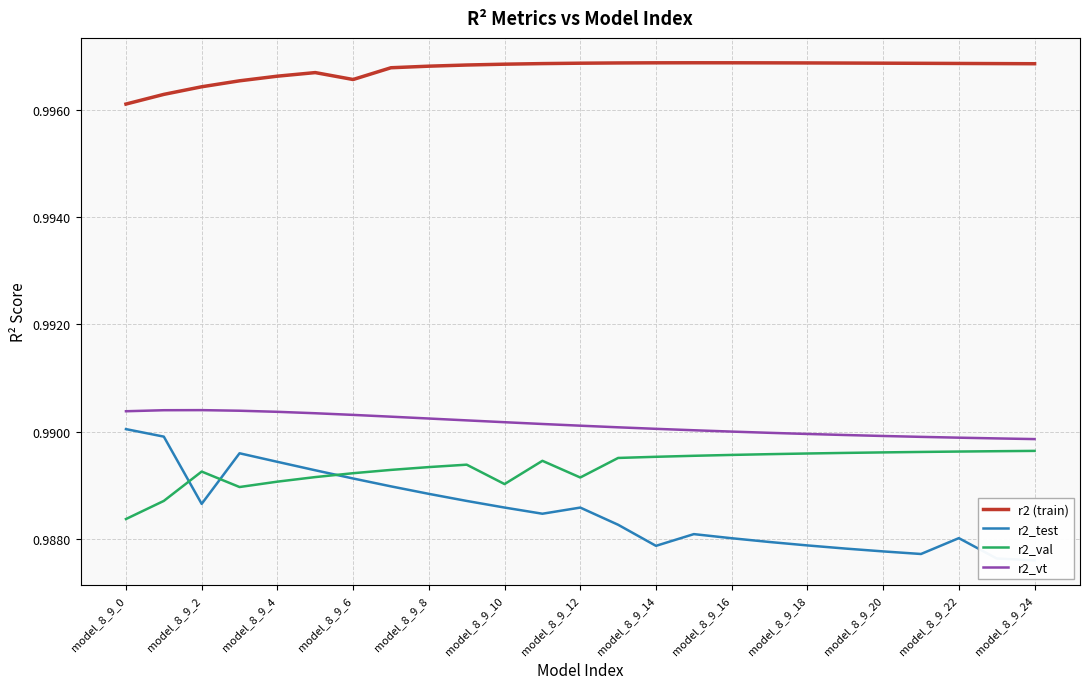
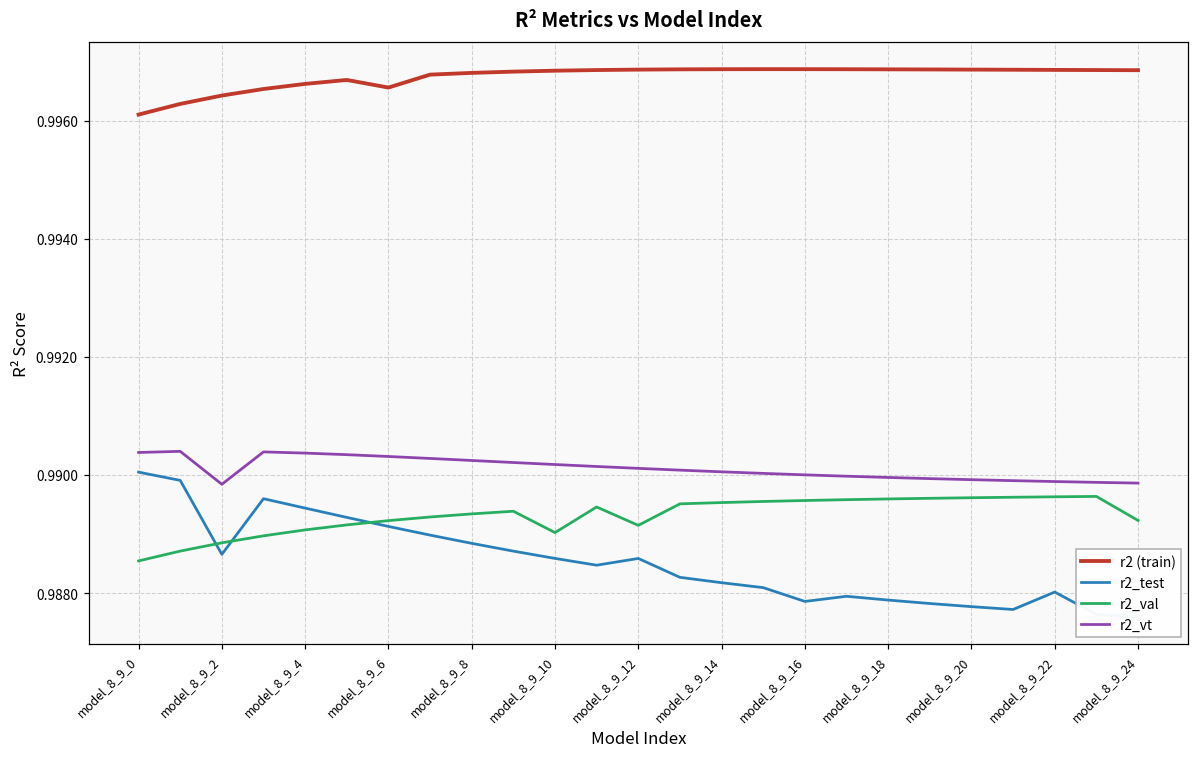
r2_val, model_8_9_0: 0.9884 -> 0.9885
r2_val, model_8_9_2: 0.9893 -> 0.9889
r2_vt, model_8_9_2: 0.9904 -> 0.9898
r2_test, model_8_9_14: 0.9879 -> 0.9882
r2_test, model_8_9_16: 0.9880 -> 0.9879
r2_val, model_8_9_24: 0.9896 -> 0.9892
